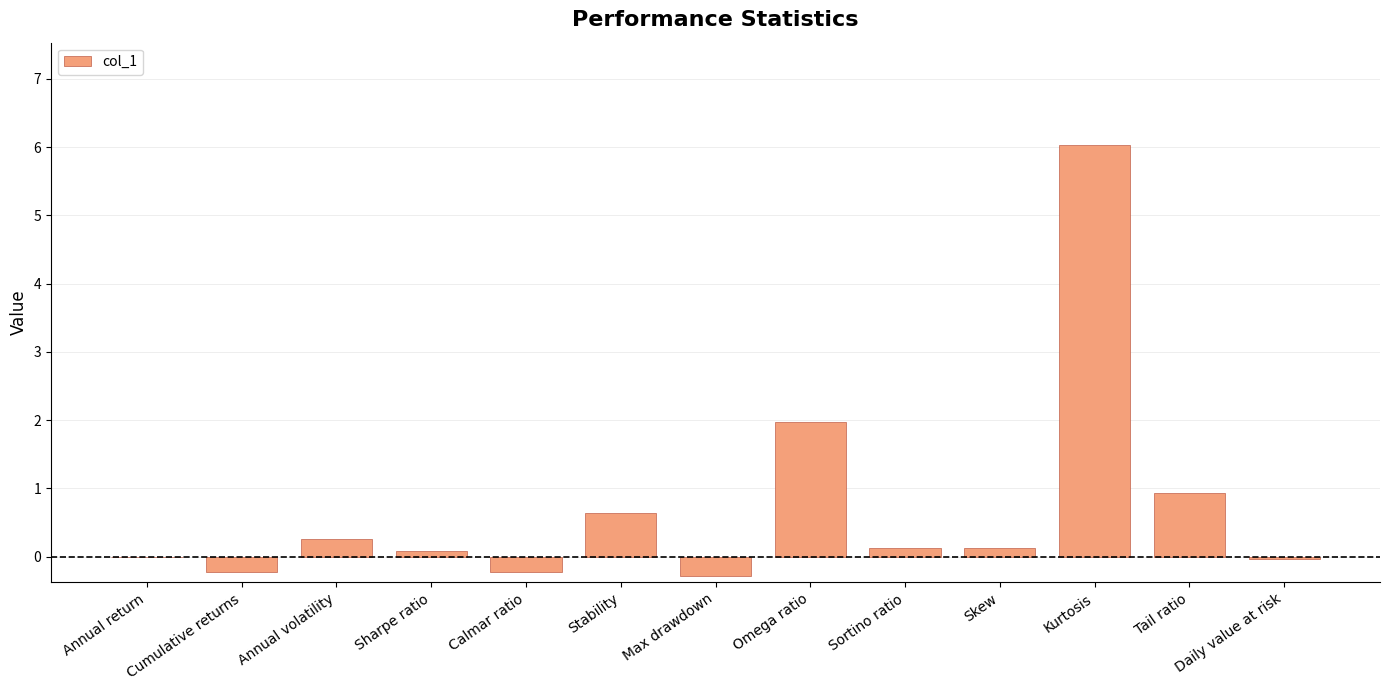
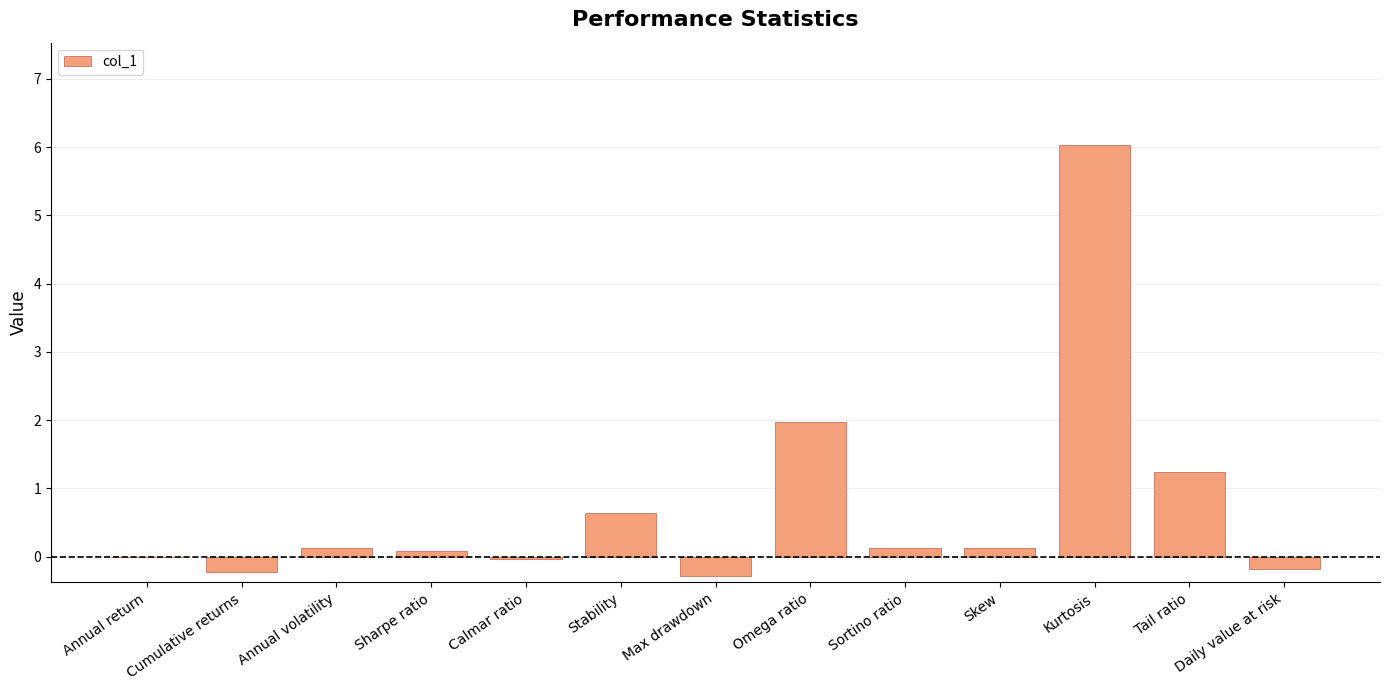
Annual volatility: 0.3 -> 0.1
Calmar ratio: -0.2 -> 0.0
Tail ratio: 0.9 -> 1.2
Daily value at risk: 0.0 -> -0.2
